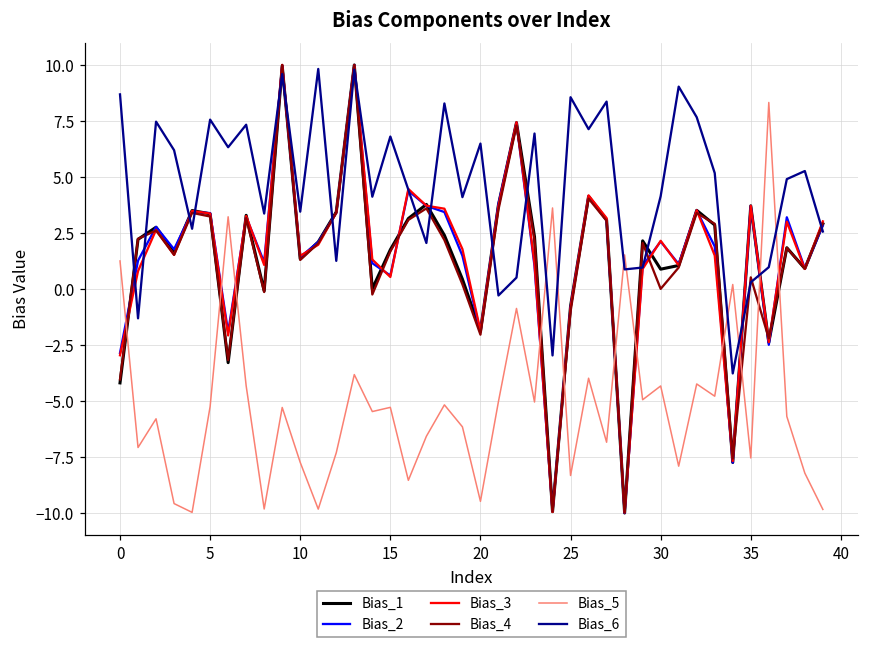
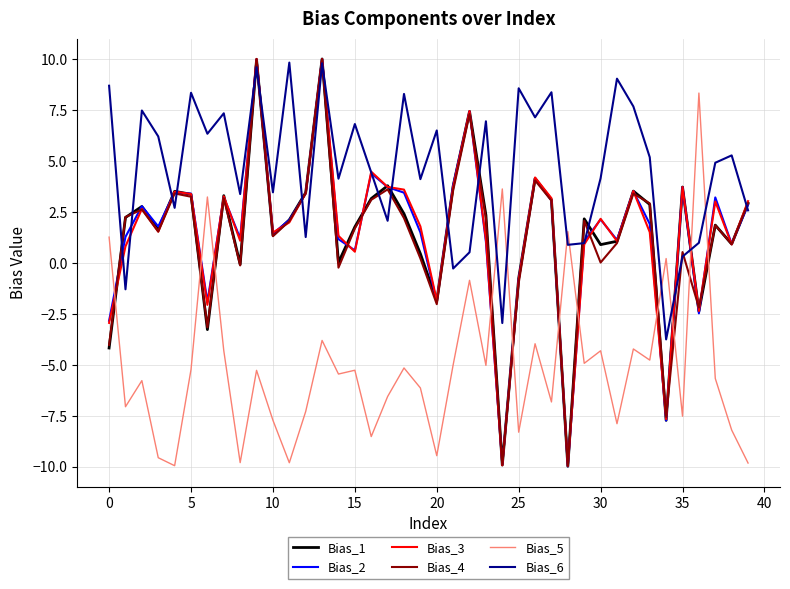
Bias_6, 5: 7.6 -> 8.3
